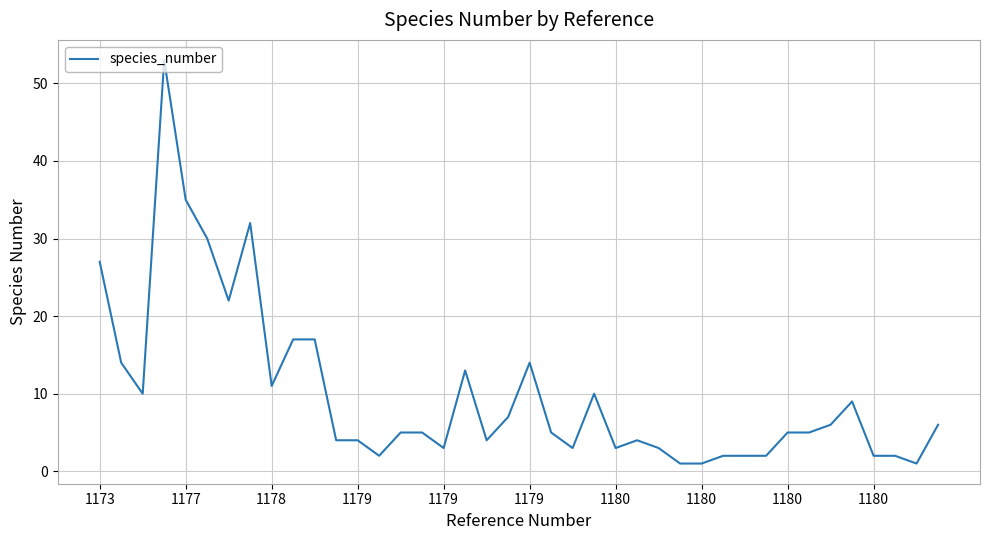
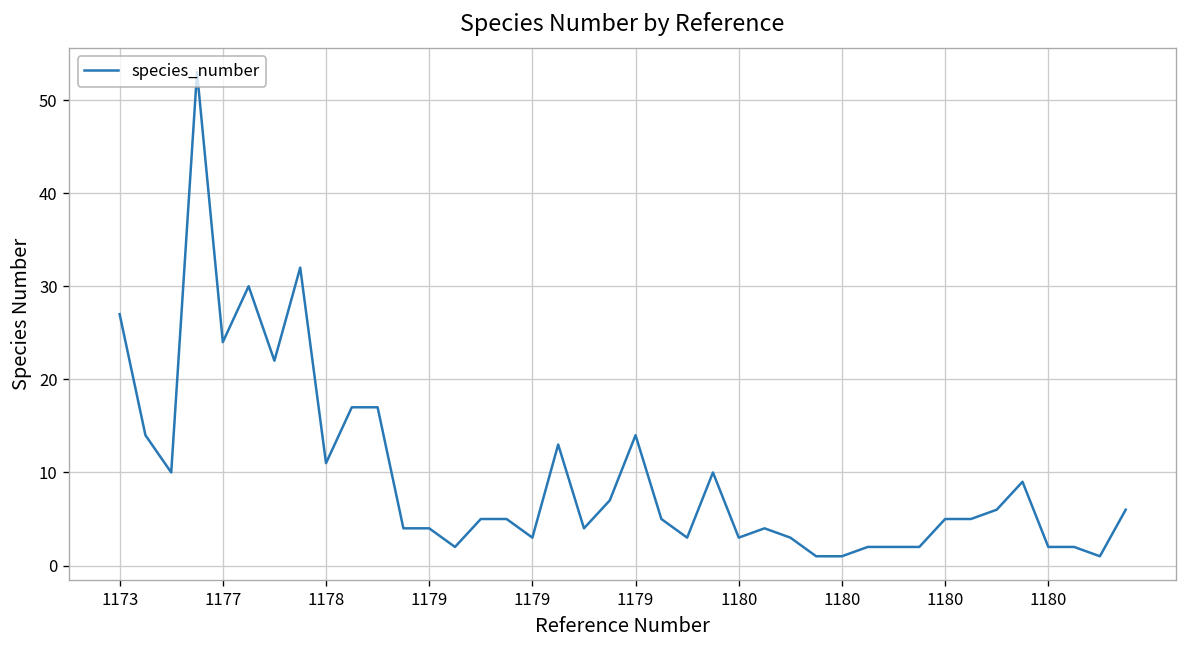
1177: 35 -> 24
